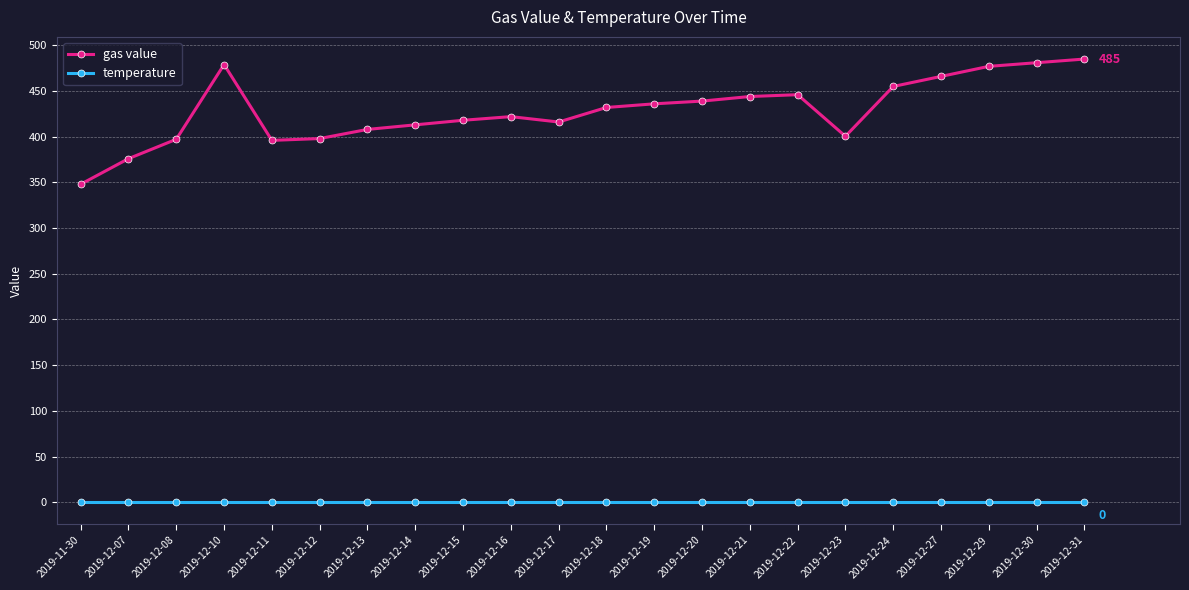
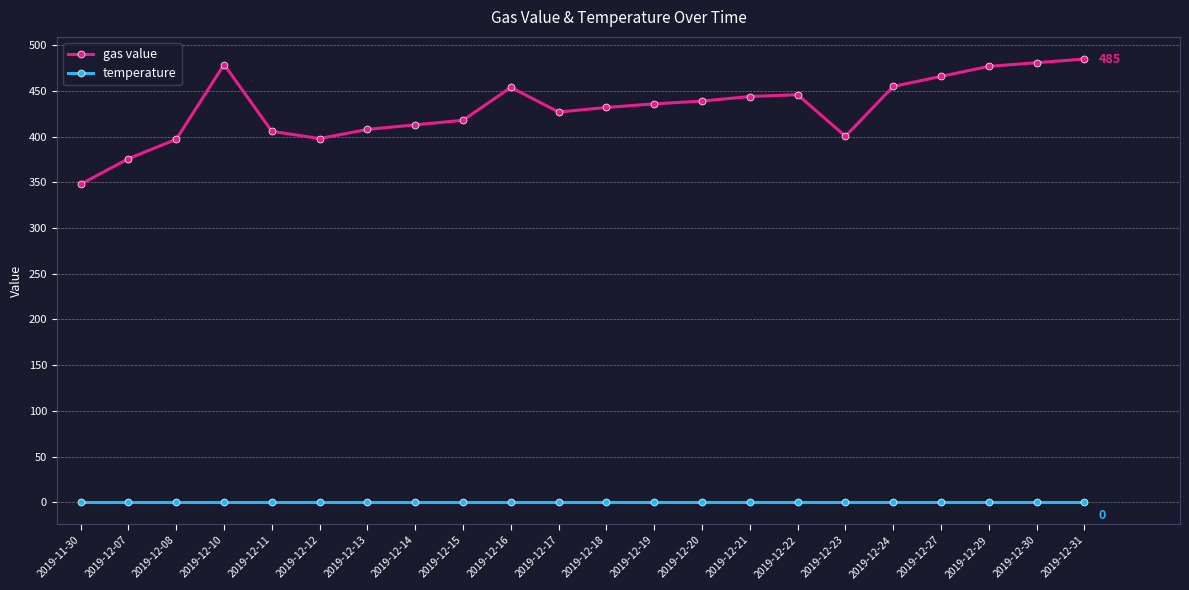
gas value, 2019-12-11: 400 -> 410
gas value, 2019-12-16: 420 -> 450
gas value, 2019-12-17: 420 -> 430
